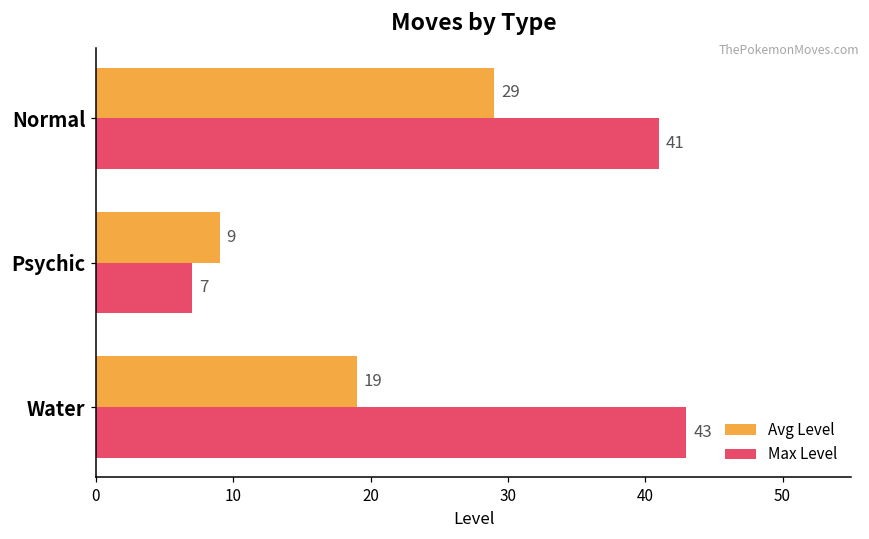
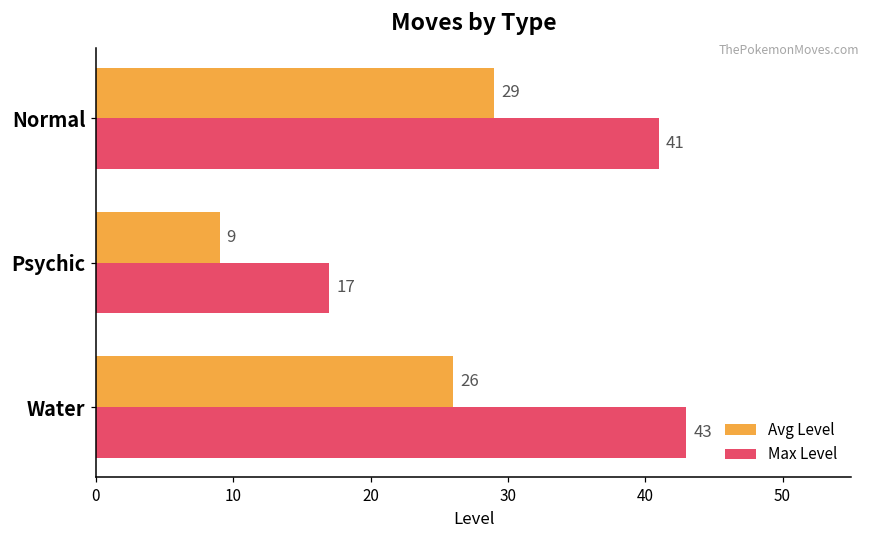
Max Level, Psychic: 7 -> 17
Avg Level, Water: 19 -> 26
